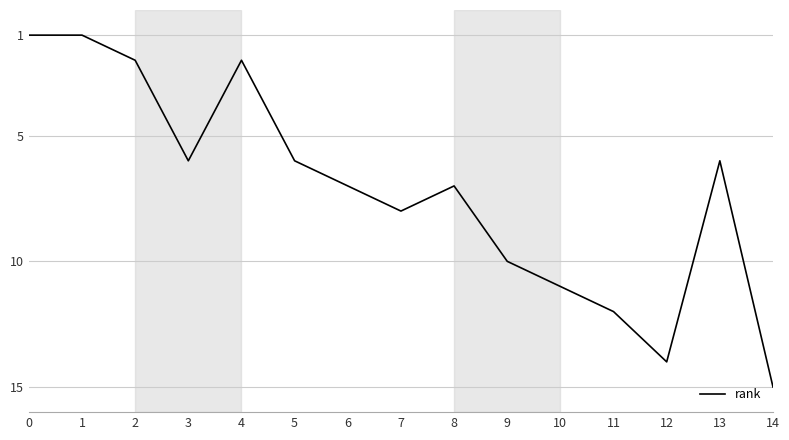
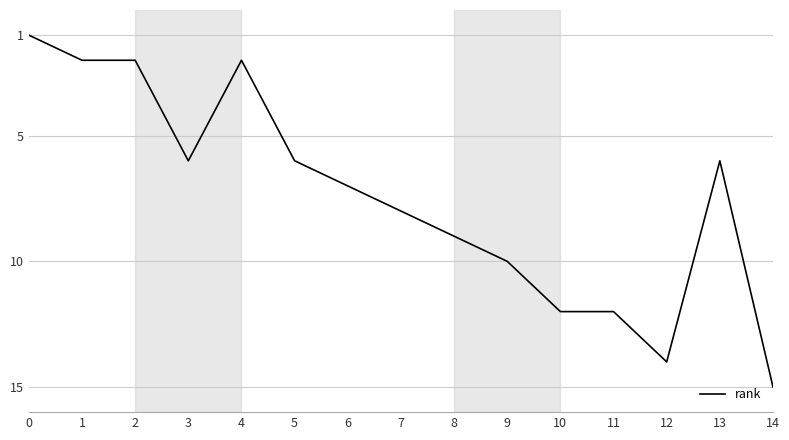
1: 1 -> 2
8: 7 -> 9
10: 11 -> 12
